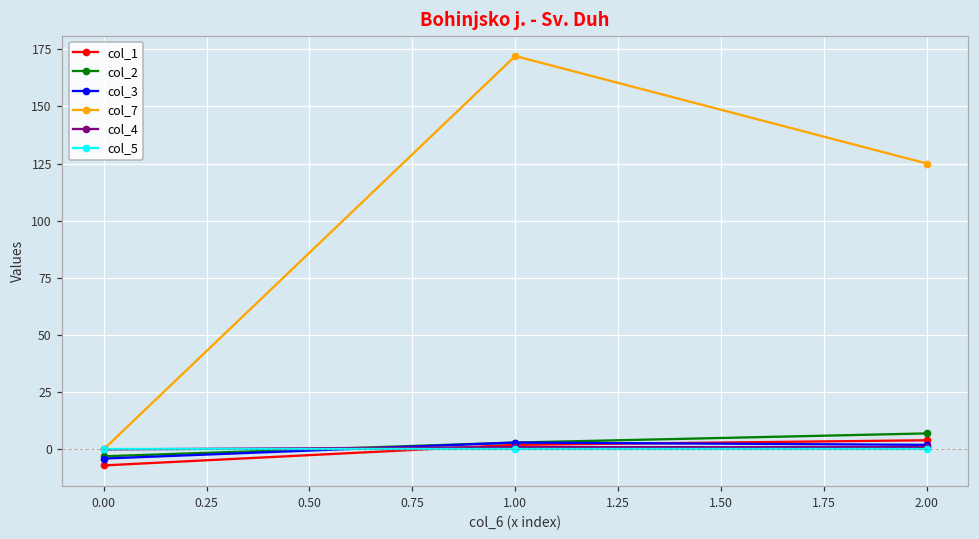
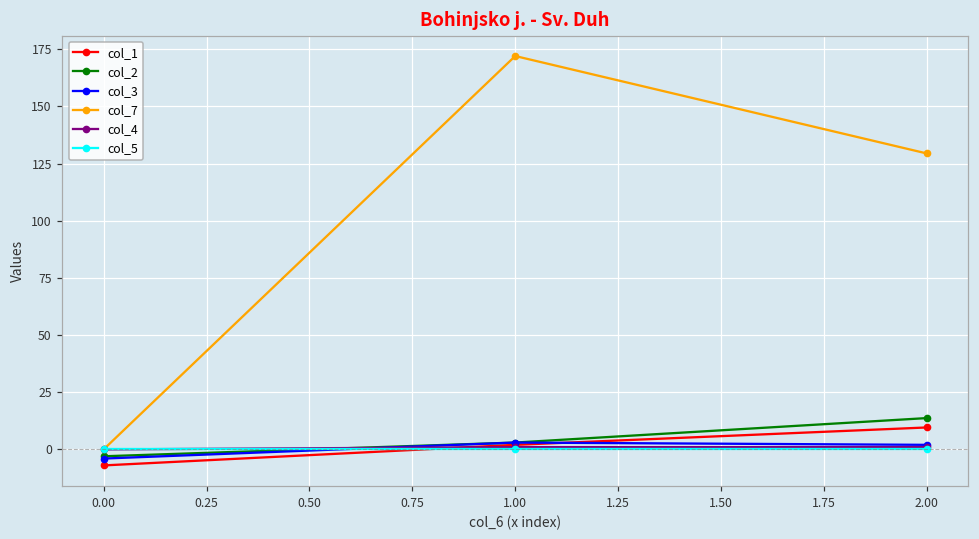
col_1, 2.00: 4 -> 10
col_2, 2.00: 7 -> 14
col_7, 2.00: 125 -> 129
